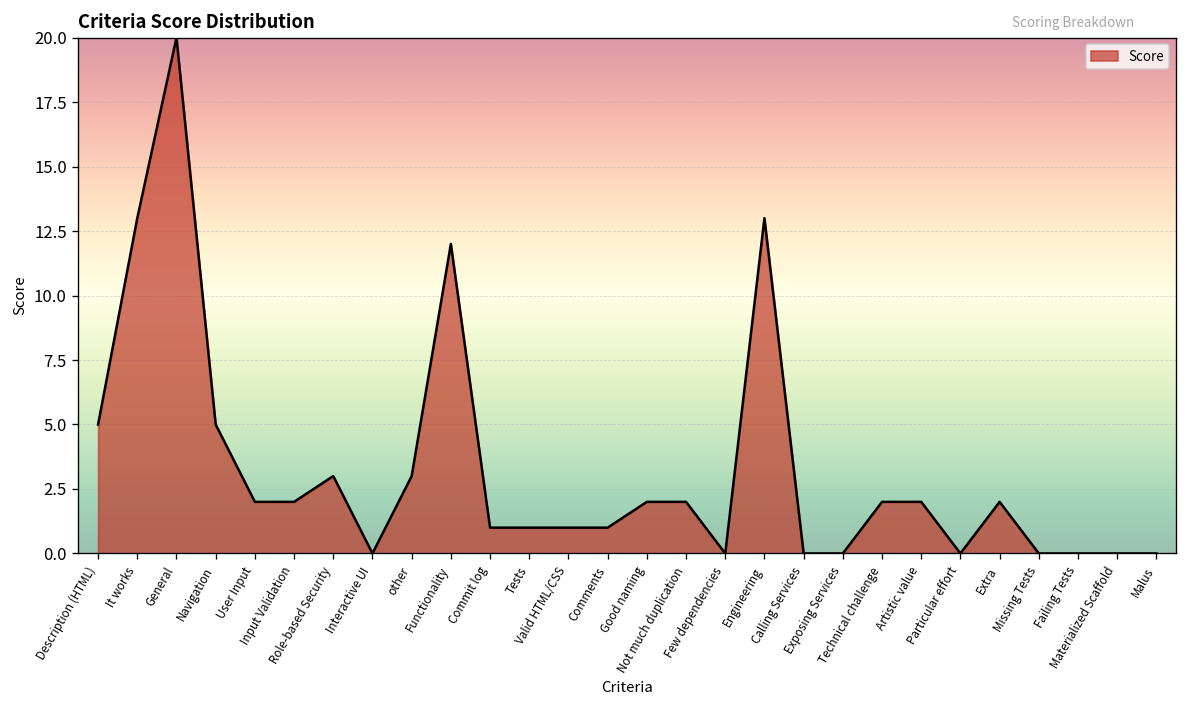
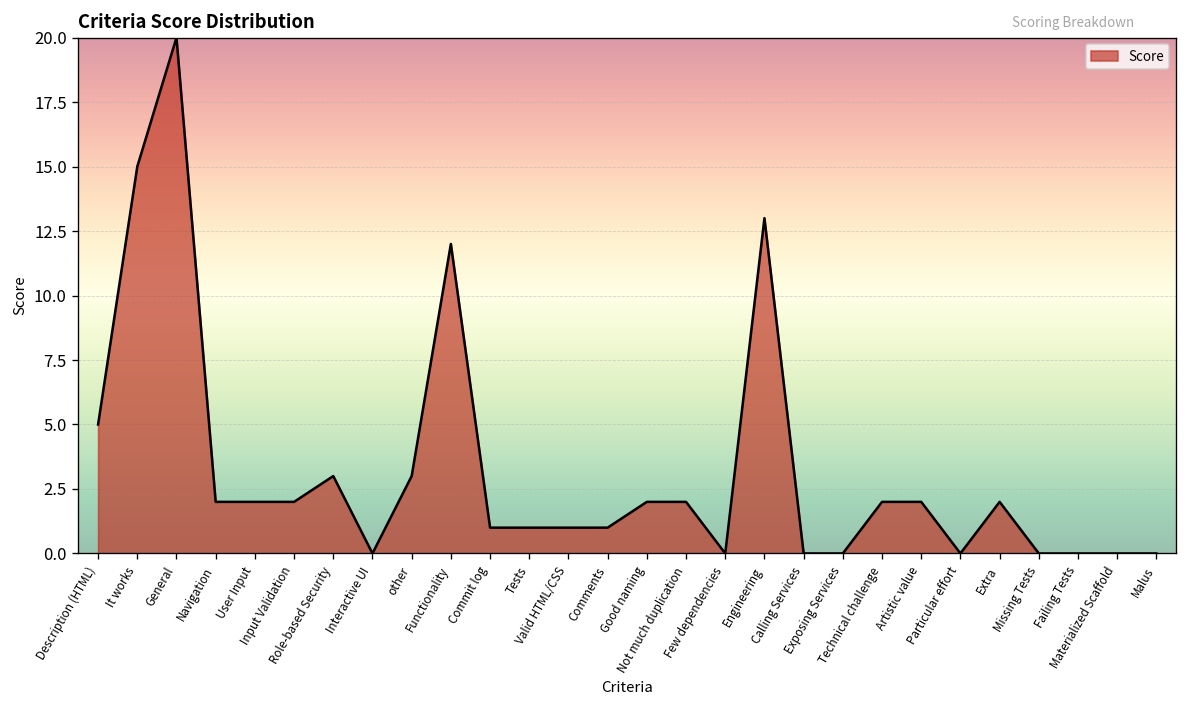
It works: 13 -> 15
Navigation: 5 -> 2
